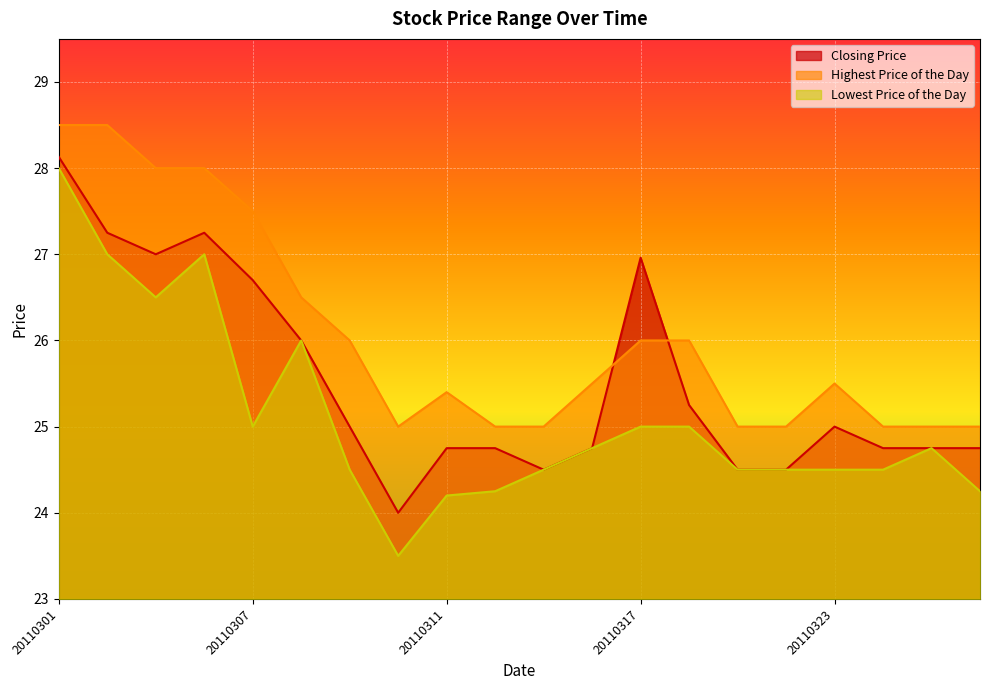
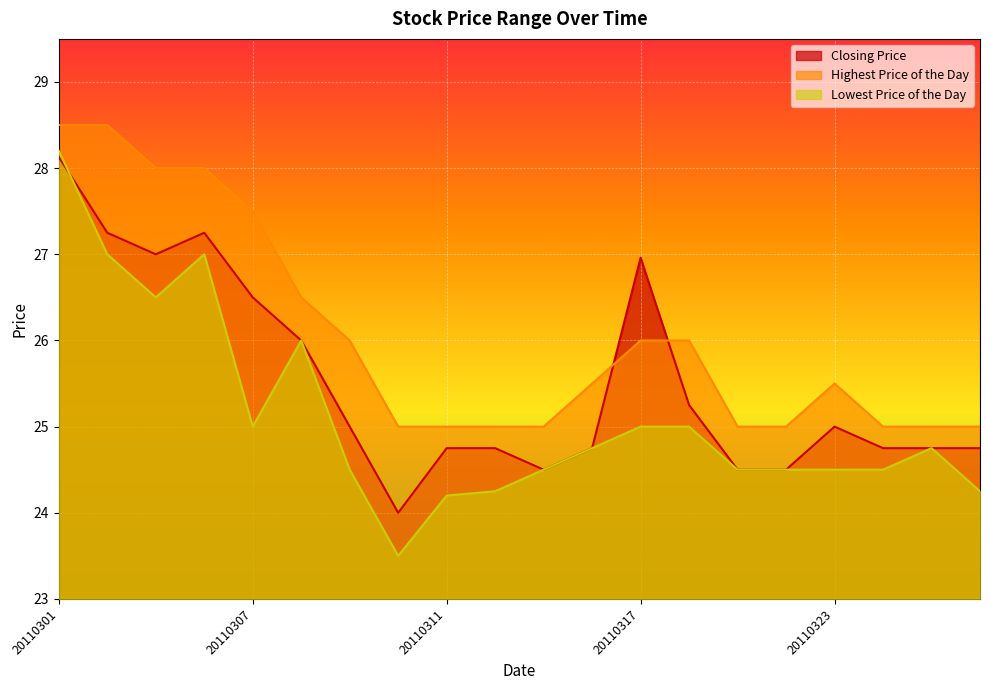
Lowest Price of the Day, 20110301: 28.0 -> 28.2
Closing Price, 20110307: 26.7 -> 26.5
Highest Price of the Day, 20110311: 25.4 -> 25.0
